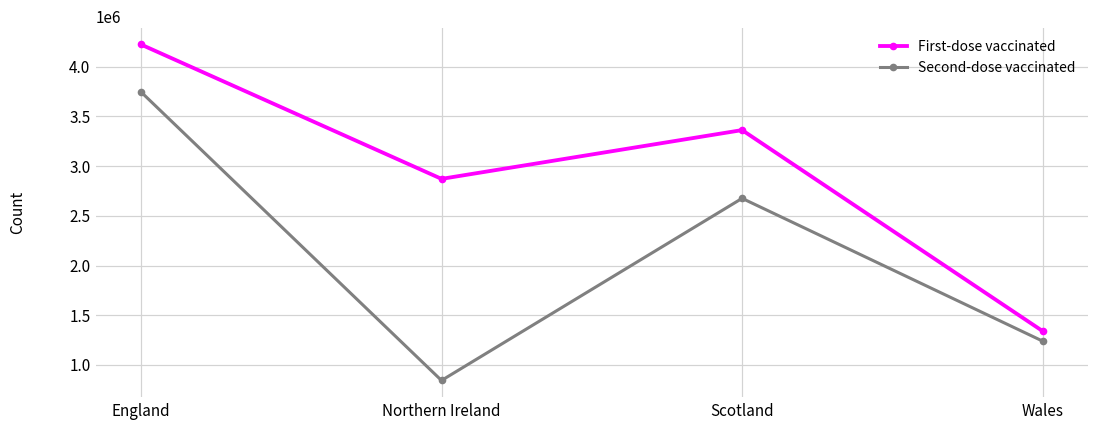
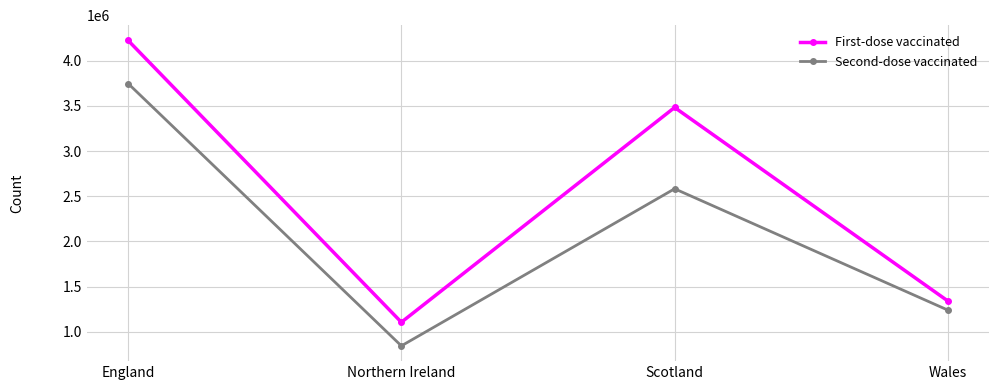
First-dose vaccinated, Northern Ireland: 2900000 -> 1100000
First-dose vaccinated, Scotland: 3400000 -> 3500000
Second-dose vaccinated, Scotland: 2700000 -> 2600000
